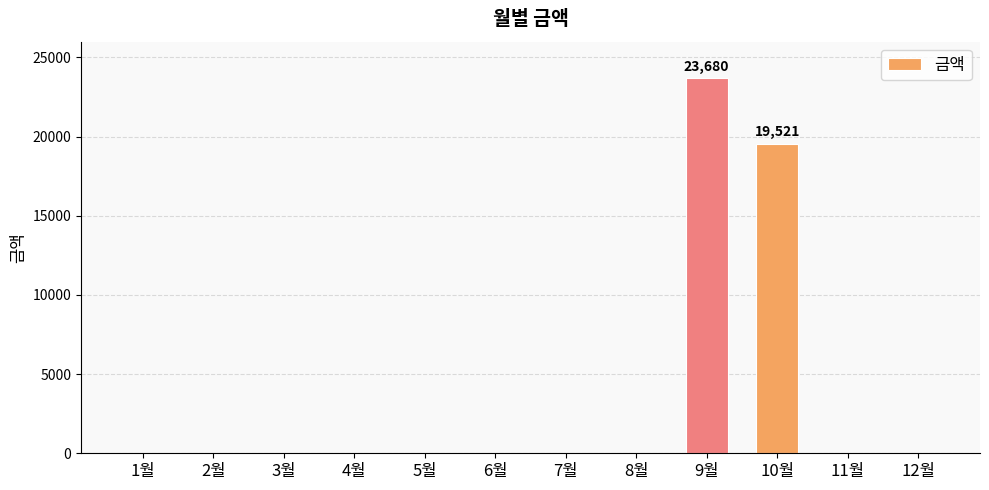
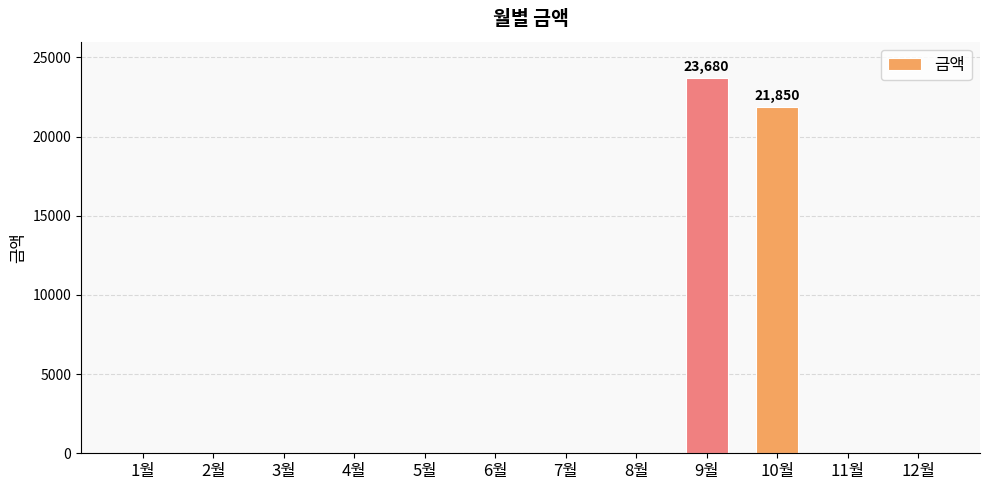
10월: 19,521 -> 21,850
